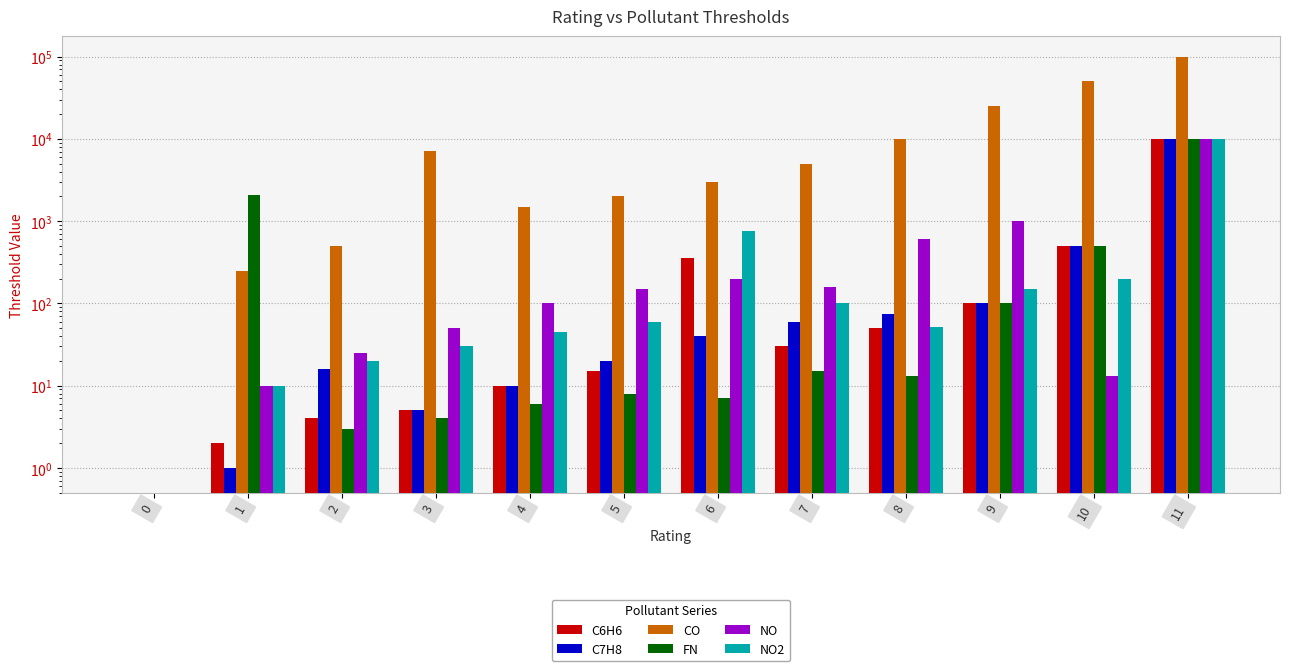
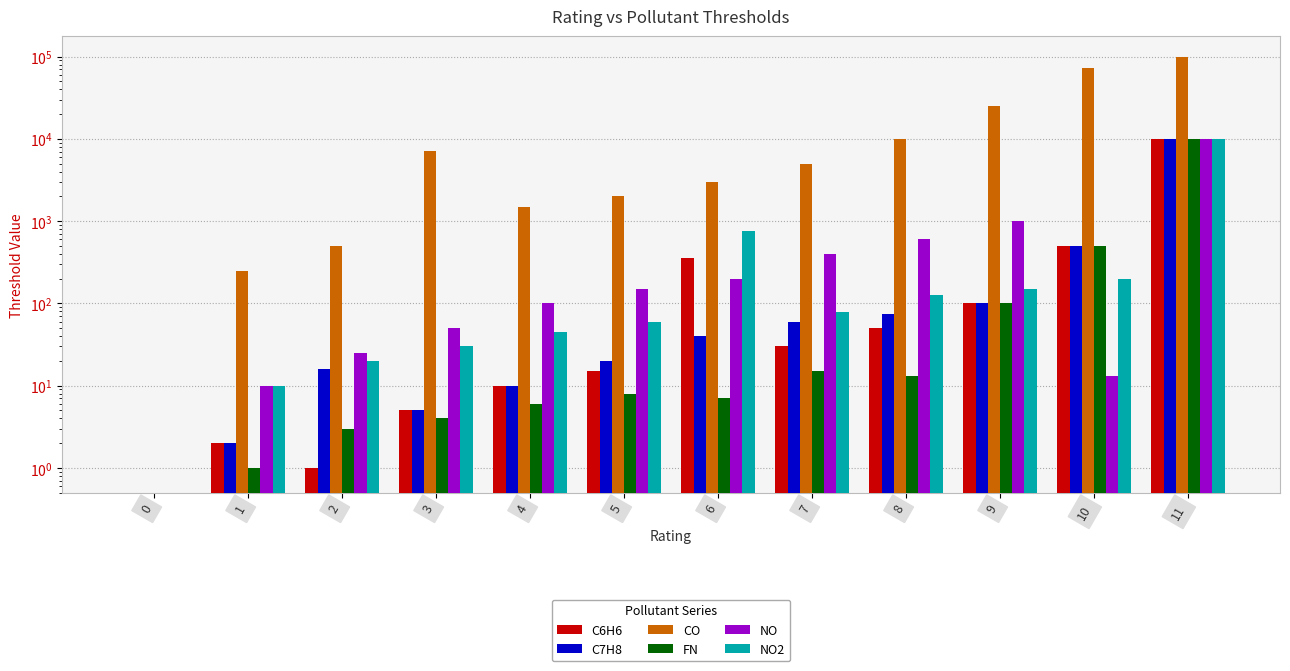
C7H8, 1: 1 -> 2
FN, 1: 2100 -> 1
C6H6, 2: 4 -> 1
NO, 7: 160 -> 400
NO2, 7: 100 -> 80
NO2, 8: 50 -> 130
CO, 10: 50000 -> 70000
